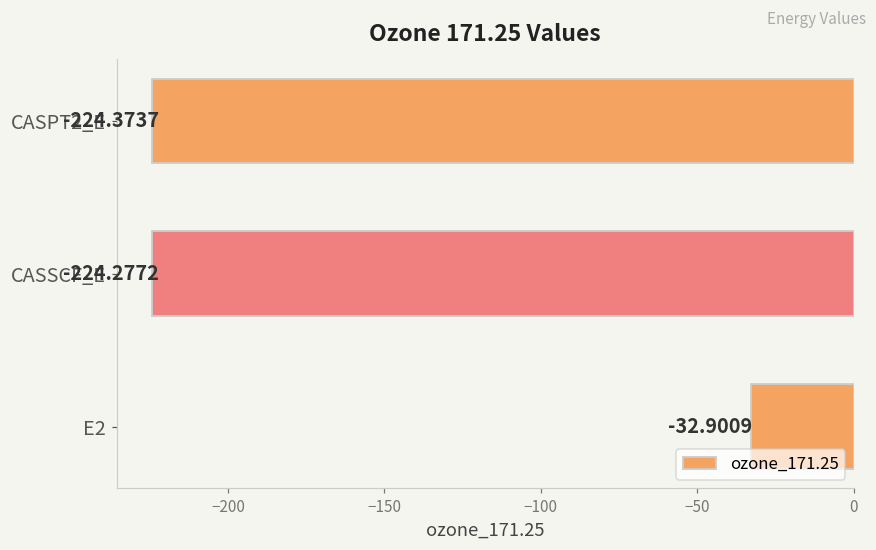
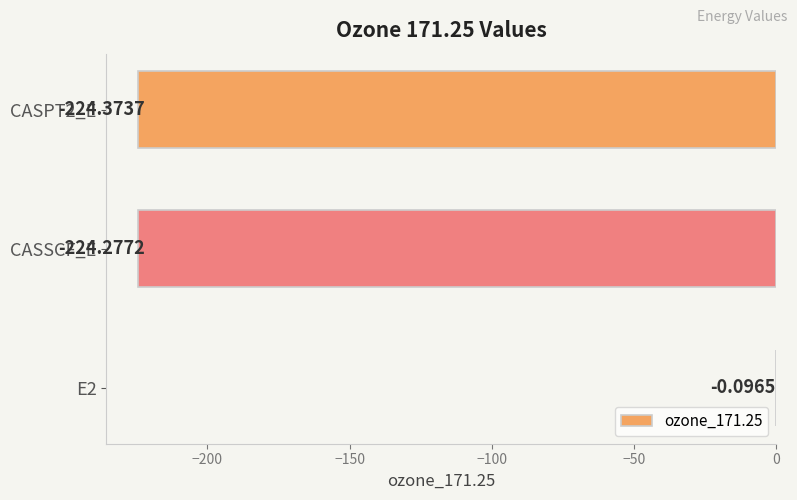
E2: -32.9009 -> -0.0965
